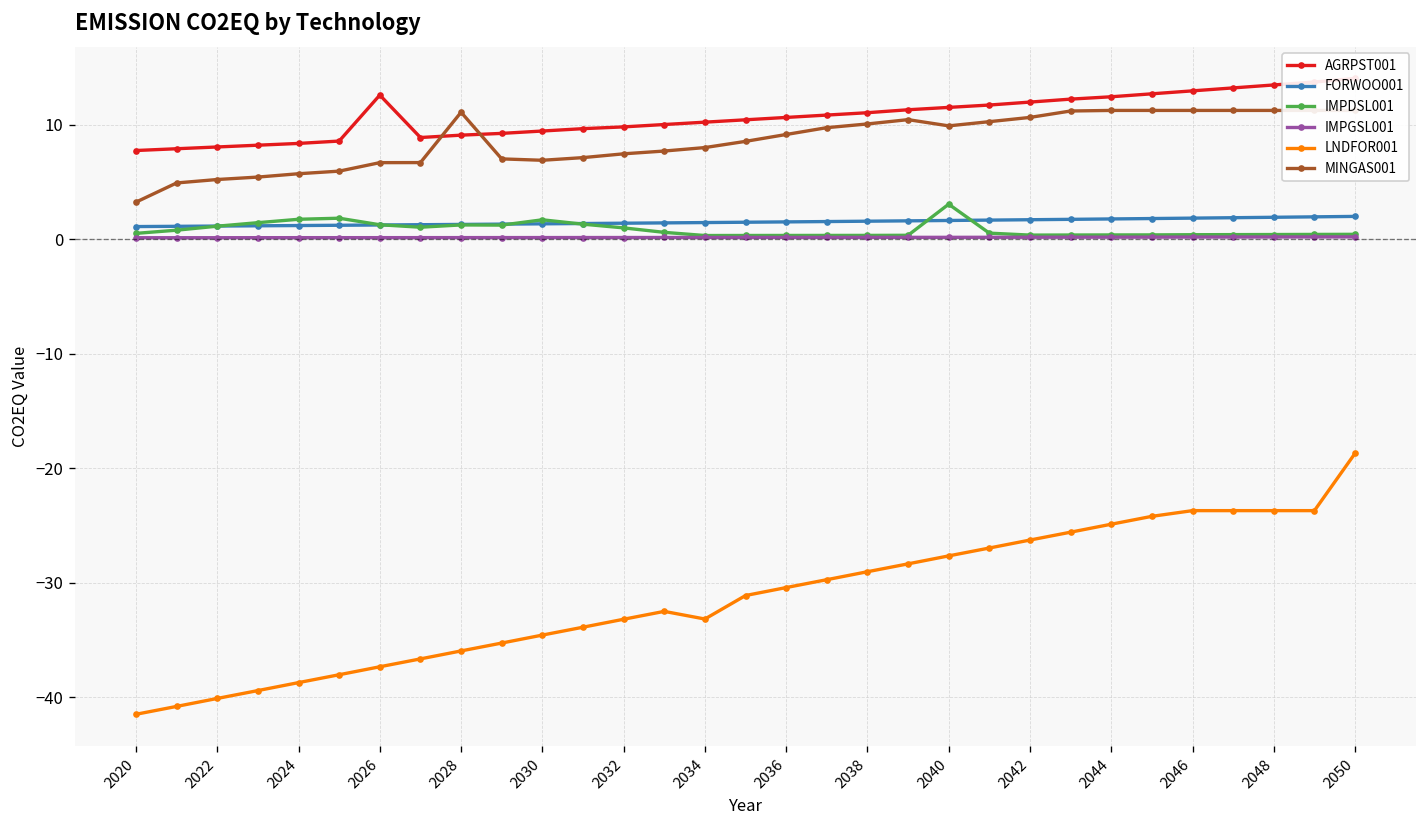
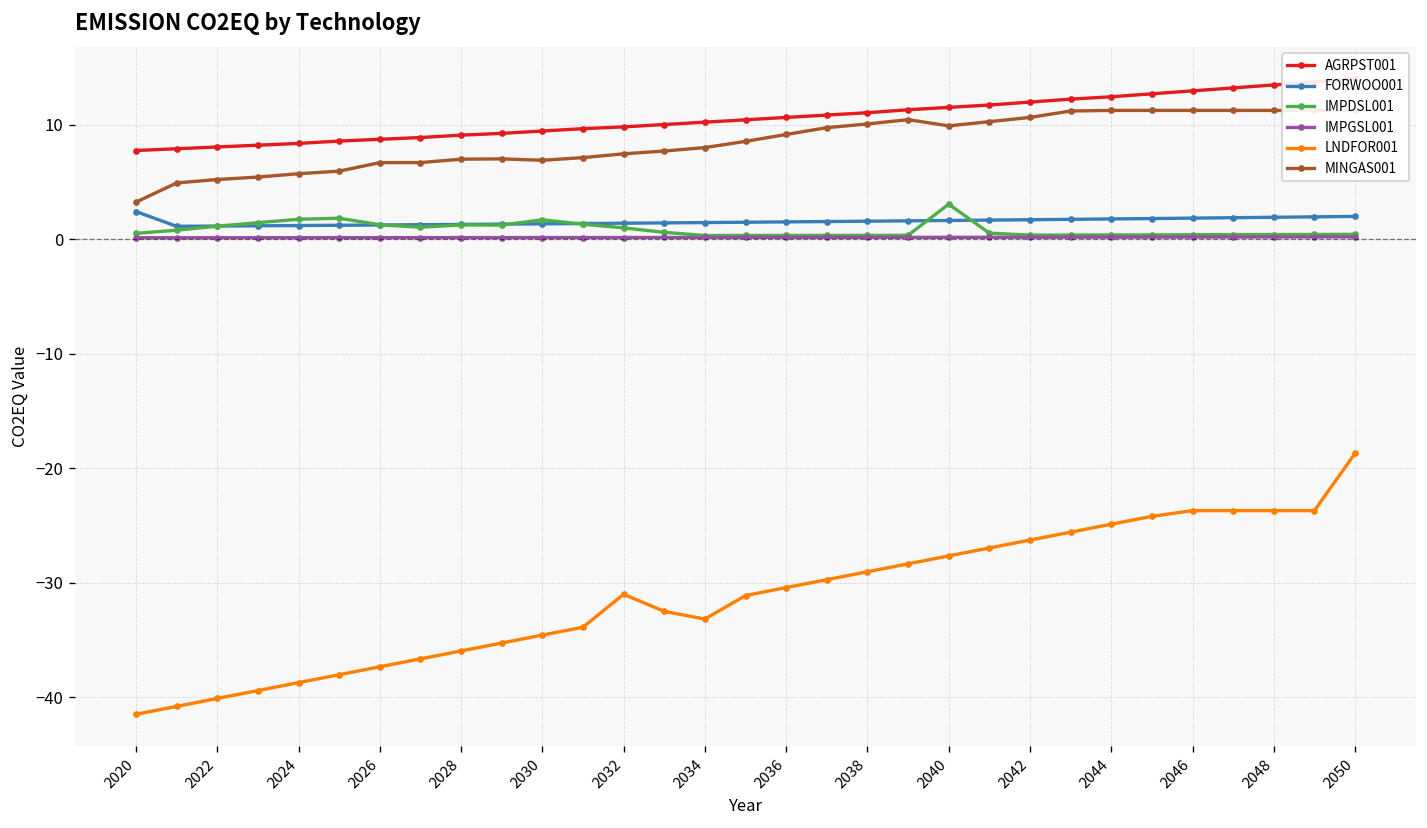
FORWOO001, 2020: 1 -> 2
AGRPST001, 2026: 13 -> 9
MINGAS001, 2028: 11 -> 7
LNDFOR001, 2032: -33 -> -31
